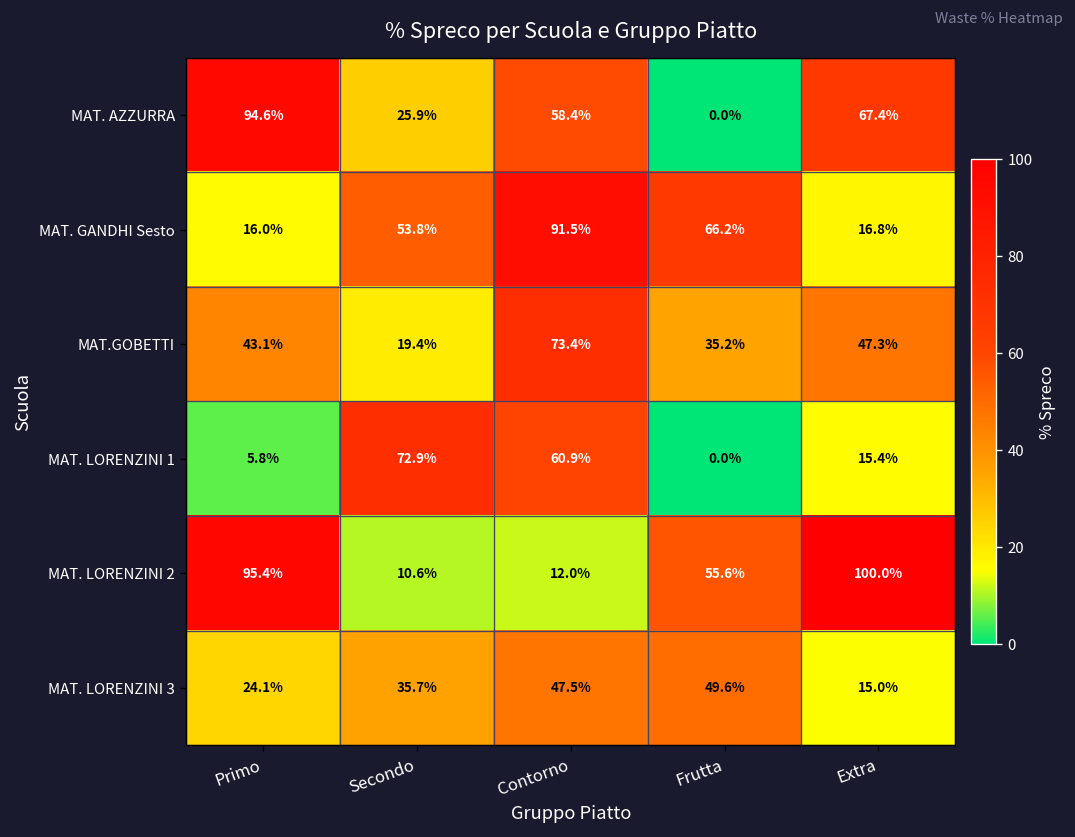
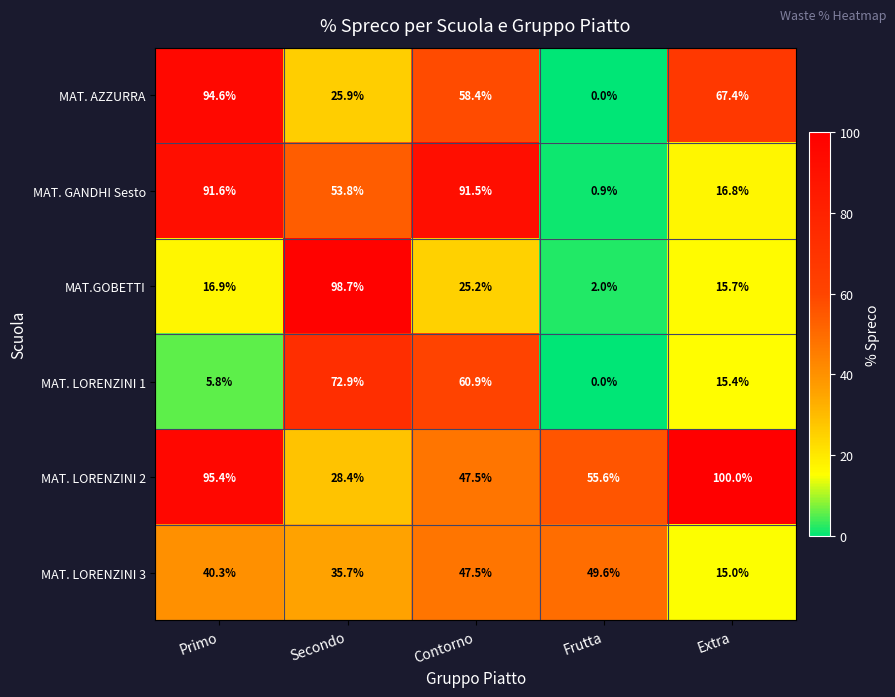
MAT. GANDHI Sesto, Primo: 16.0% -> 91.6%
MAT. GANDHI Sesto, Frutta: 66.2% -> 0.9%
MAT.GOBETTI, Primo: 43.1% -> 16.9%
MAT.GOBETTI, Secondo: 19.4% -> 98.7%
MAT.GOBETTI, Contorno: 73.4% -> 25.2%
MAT.GOBETTI, Frutta: 35.2% -> 2.0%
MAT.GOBETTI, Extra: 47.3% -> 15.7%
MAT. LORENZINI 2, Secondo: 10.6% -> 28.4%
MAT. LORENZINI 2, Contorno: 12.0% -> 47.5%
MAT. LORENZINI 3, Primo: 24.1% -> 40.3%
